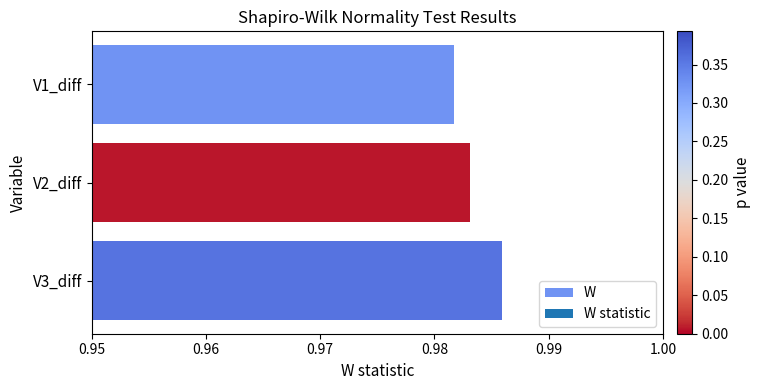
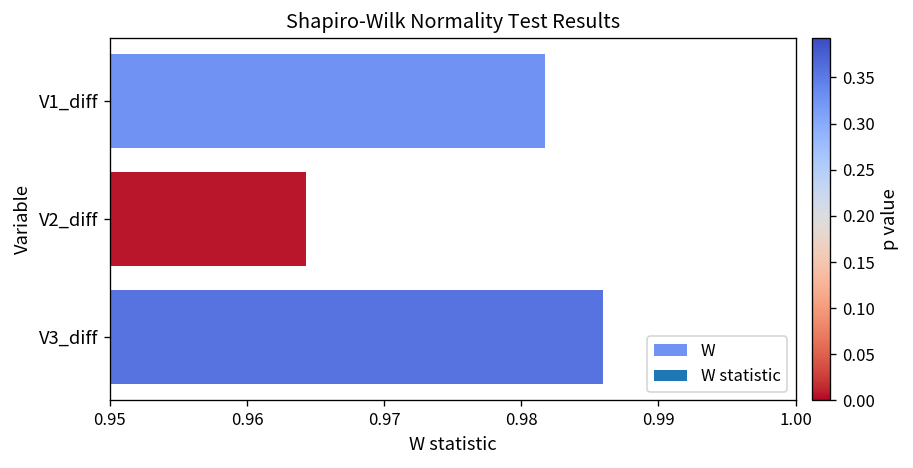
V2_diff: 0.9831 -> 0.9643
